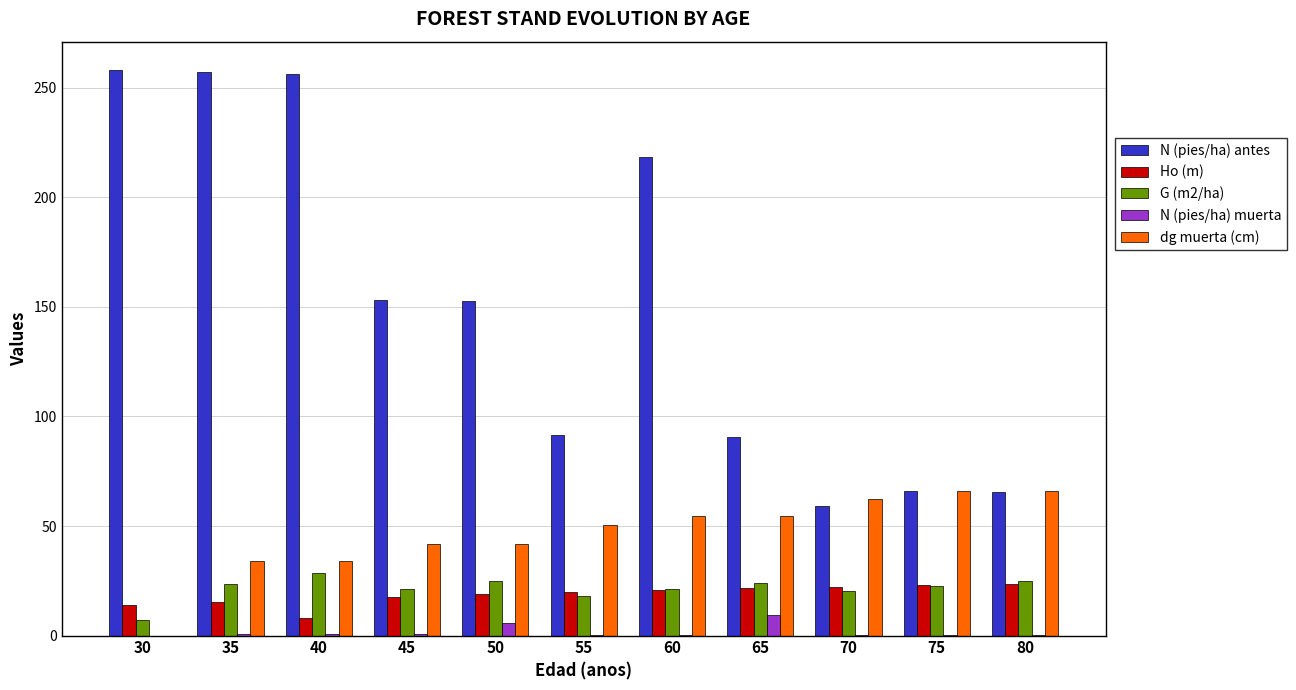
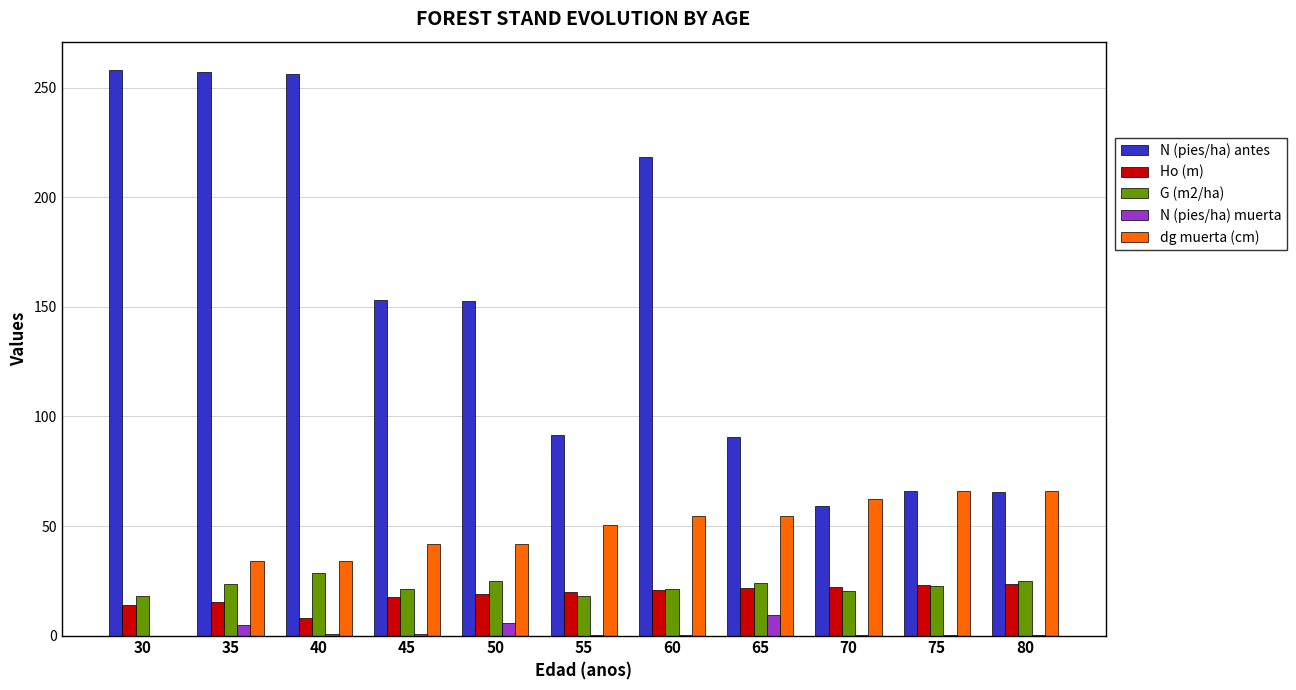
G (m2/ha), 30: 7 -> 18
N (pies/ha) muerta, 35: 1 -> 5
